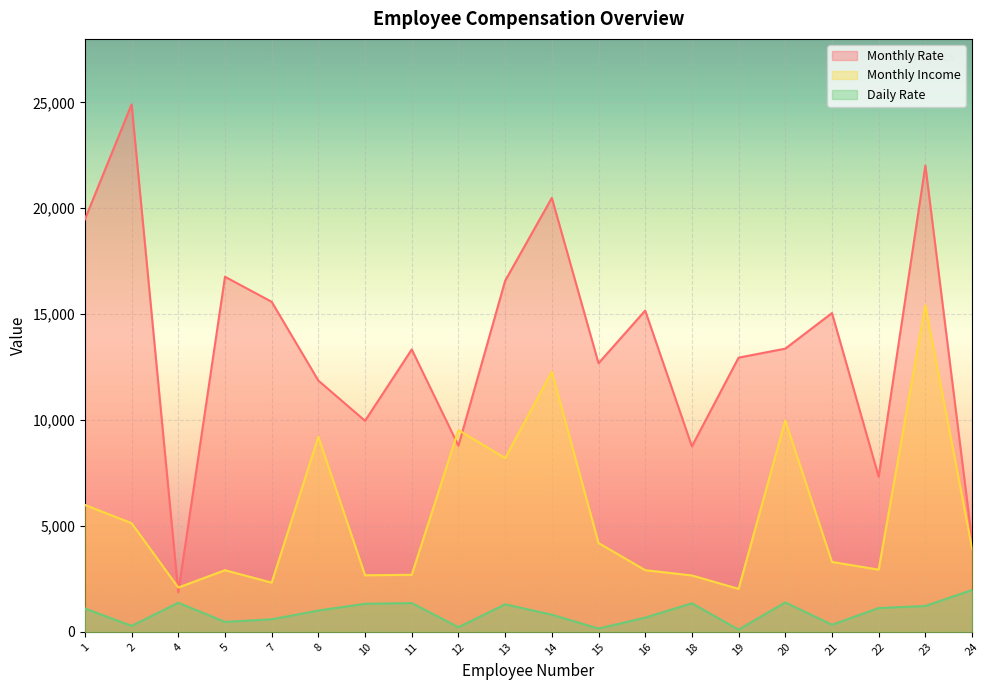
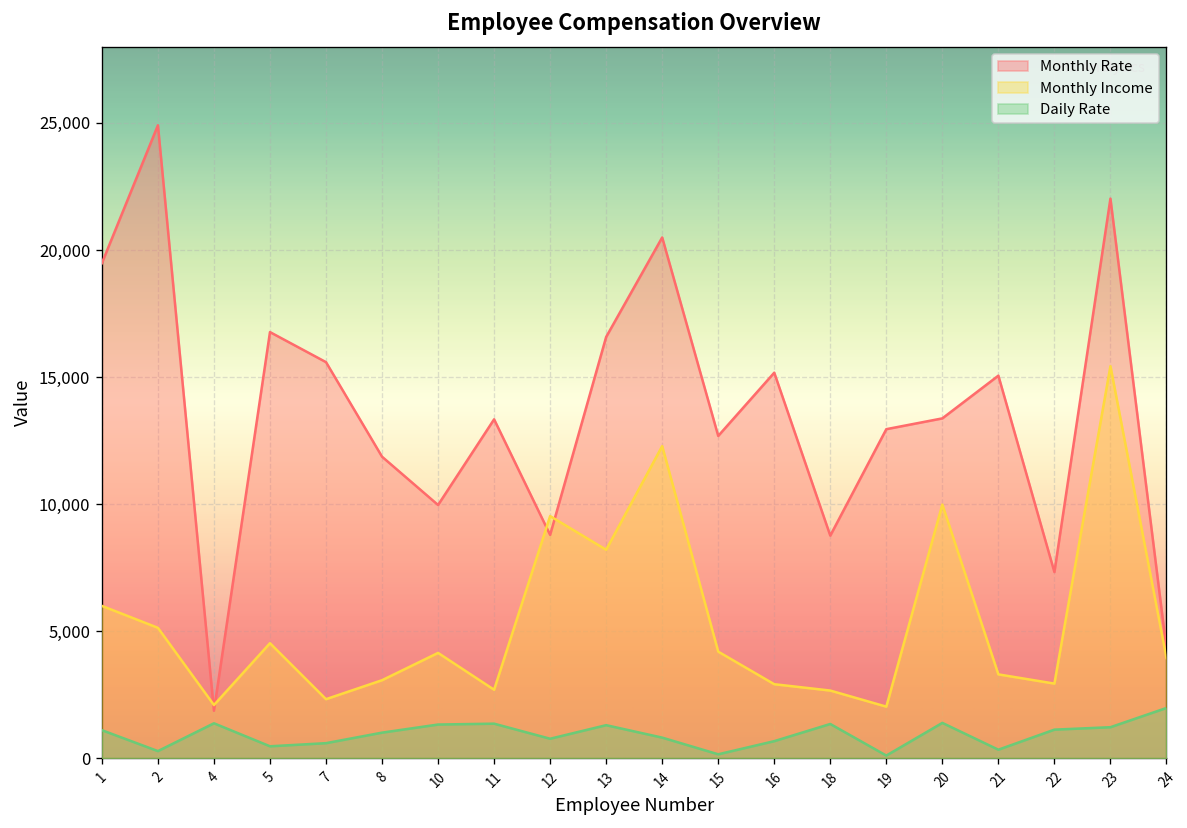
Monthly Income, 5: 2,900 -> 4,500
Monthly Income, 8: 9,200 -> 3,100
Monthly Income, 10: 2,700 -> 4,100
Daily Rate, 12: 200 -> 800
